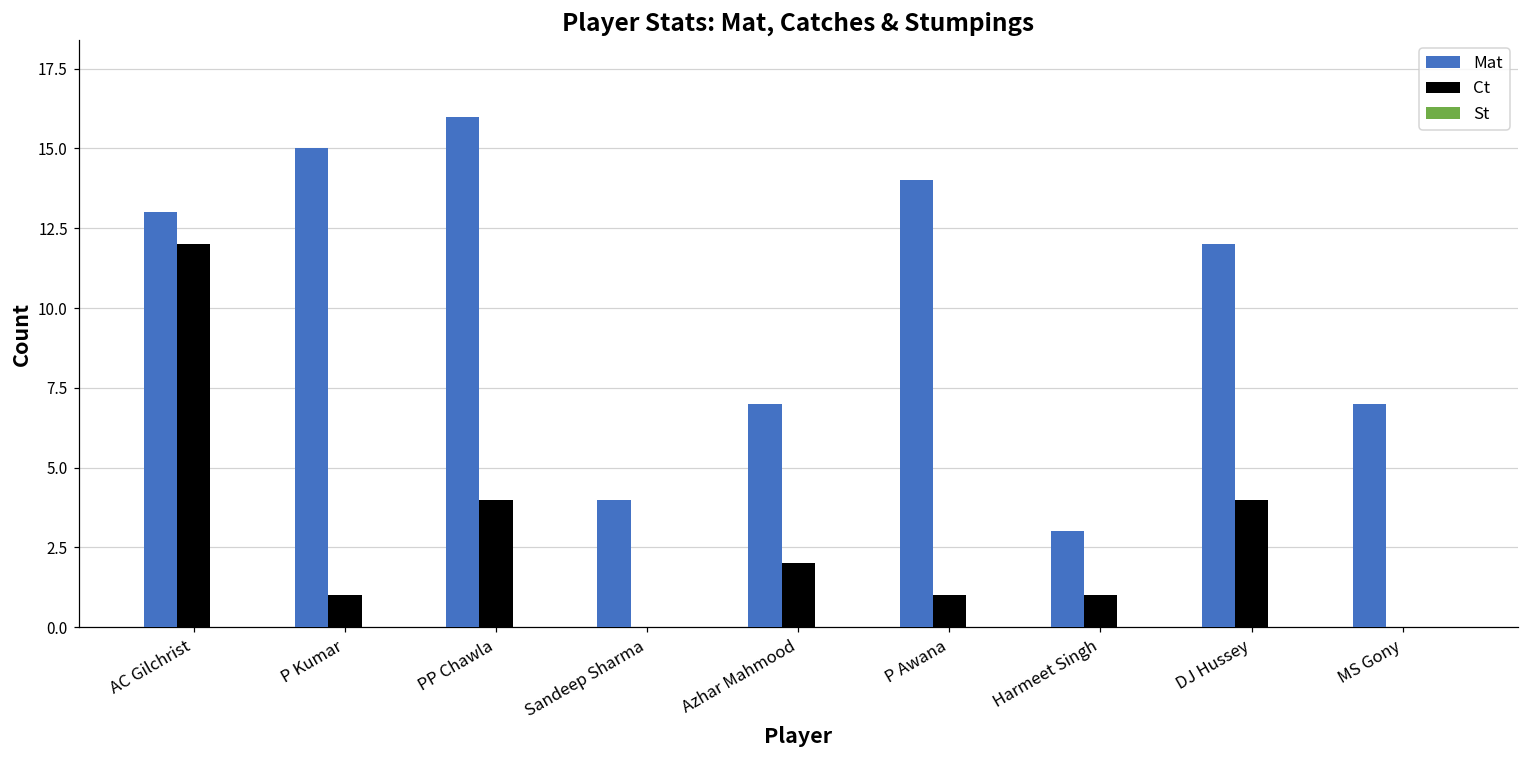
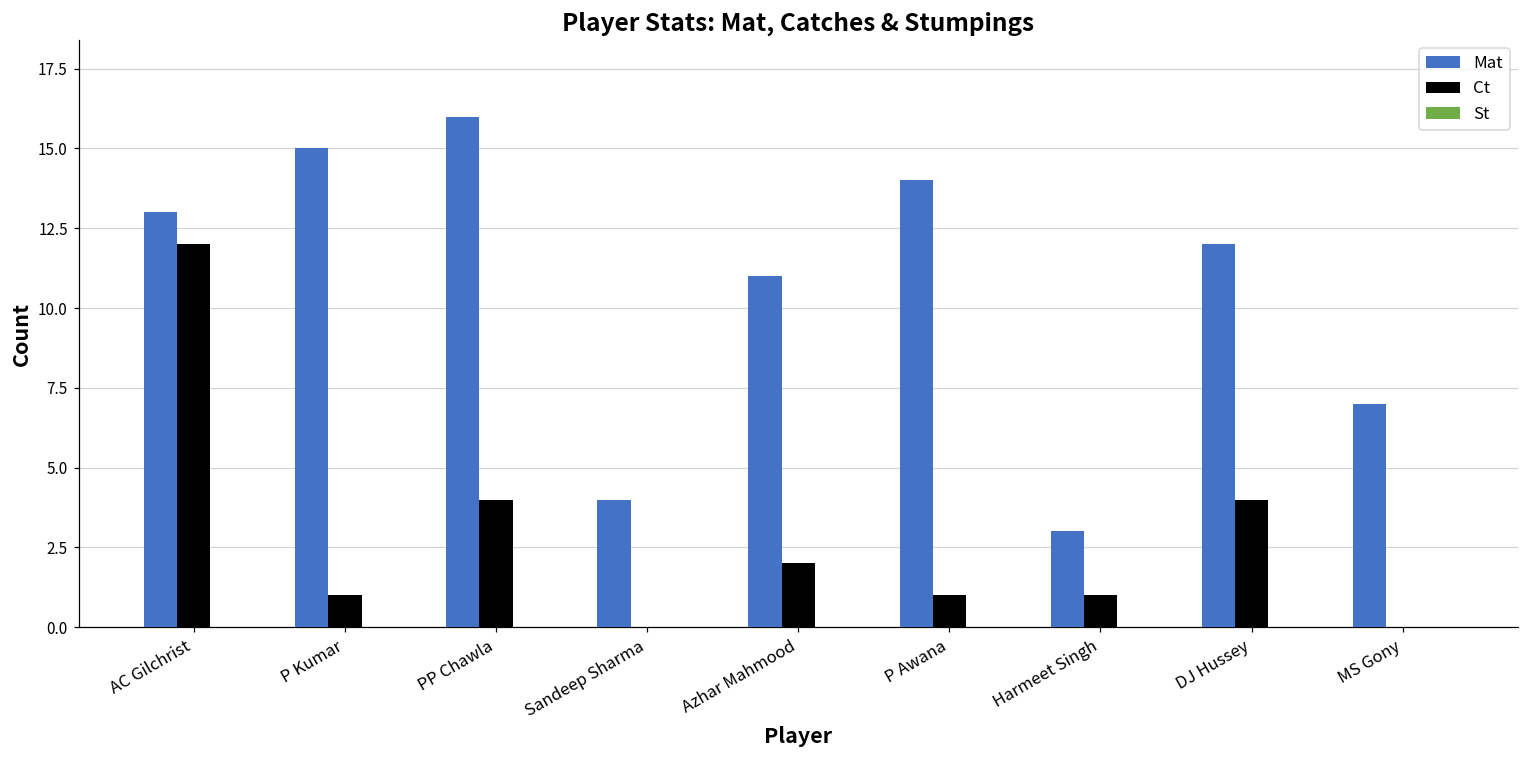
Mat, Azhar Mahmood: 7 -> 11
